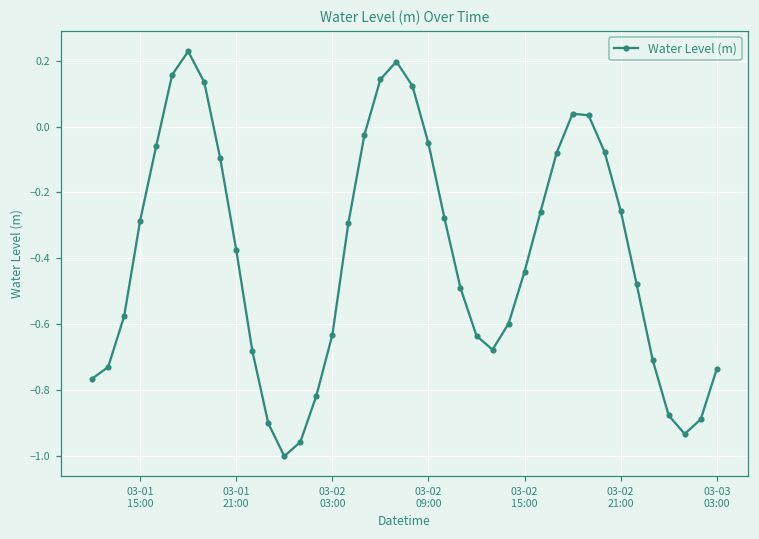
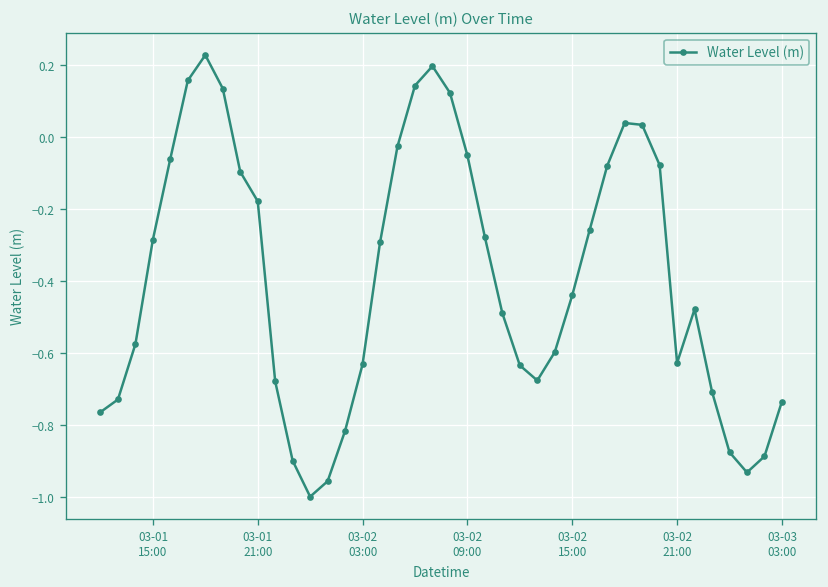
03-01 21:00: -0.37 -> -0.18
03-02 21:00: -0.25 -> -0.63
